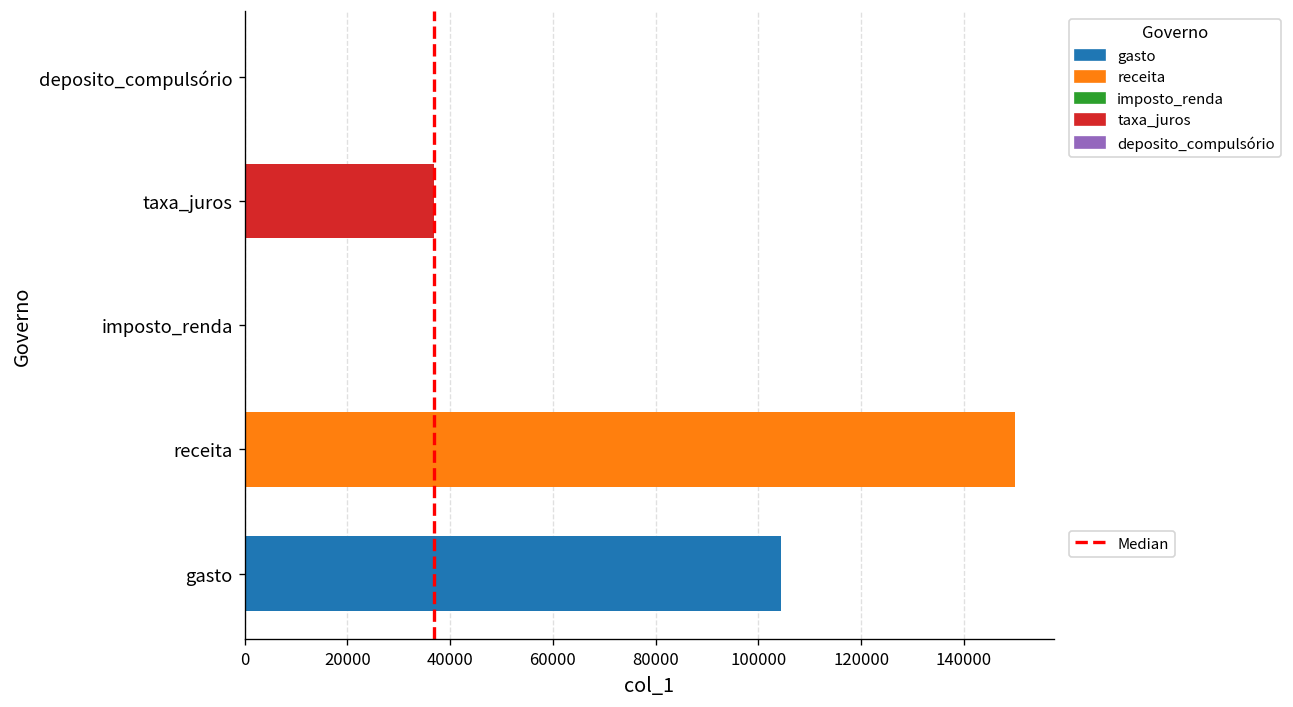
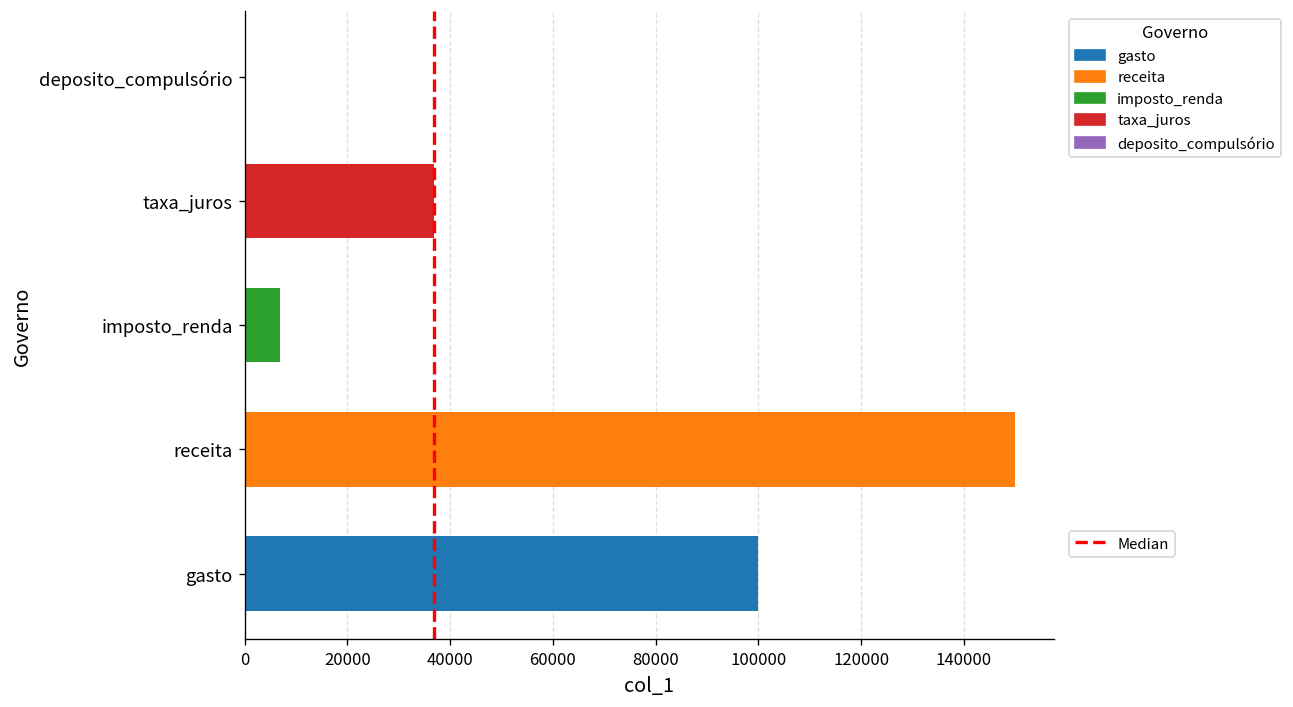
imposto_renda: 0 -> 7000
gasto: 104000 -> 100000
